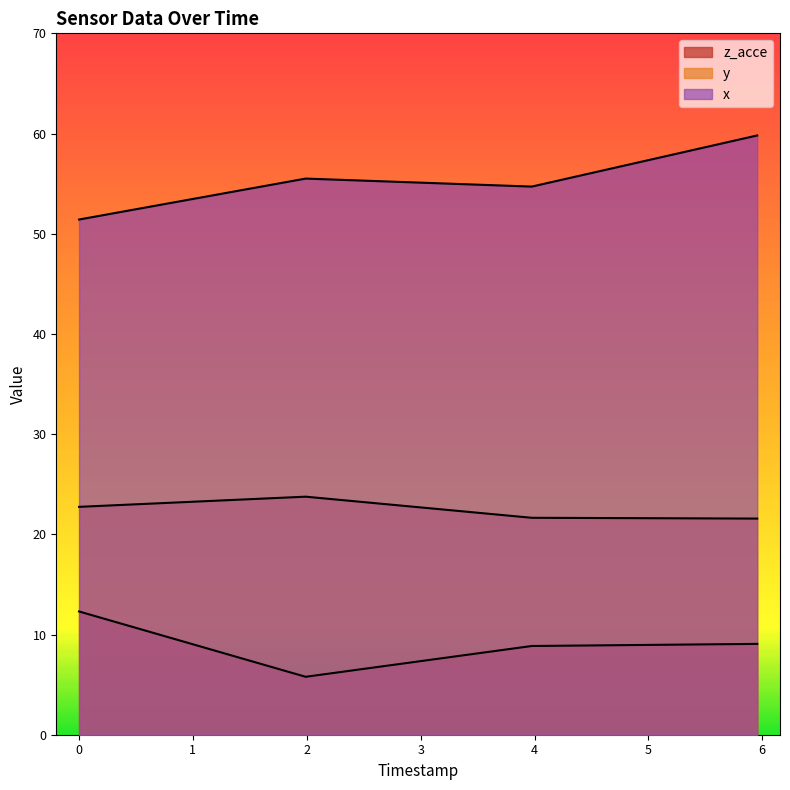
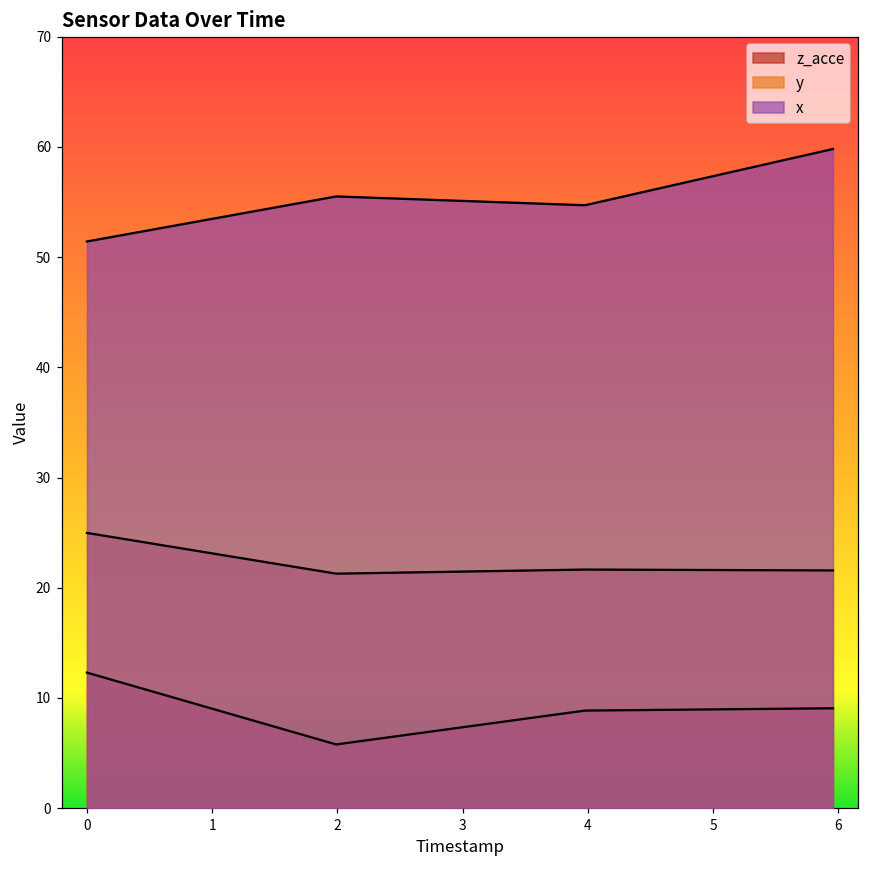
y, 0: 22.7 -> 25.0
y, 2: 23.8 -> 21.3
